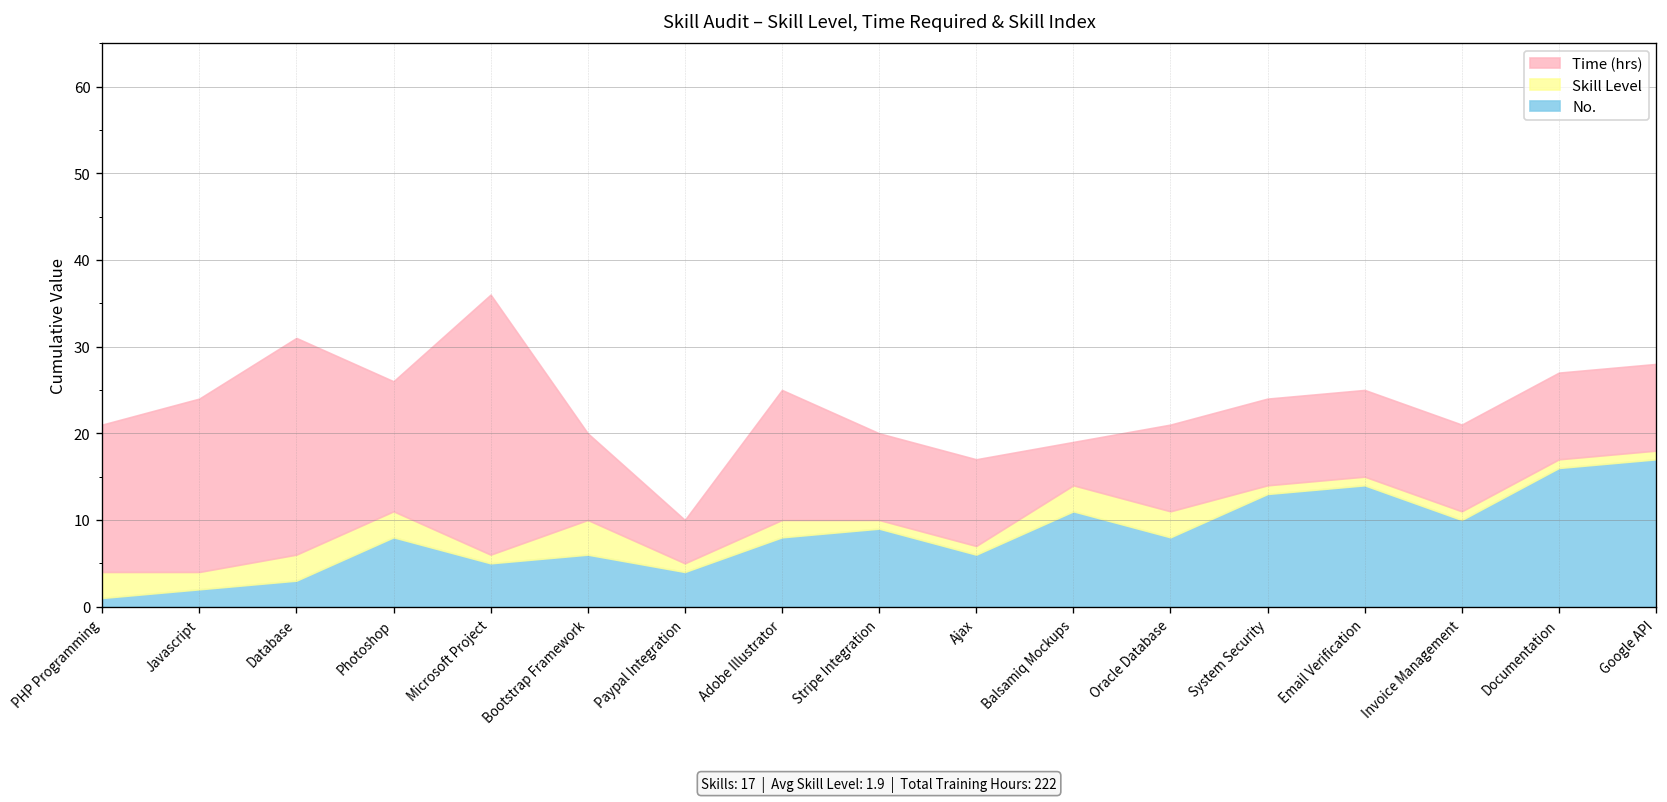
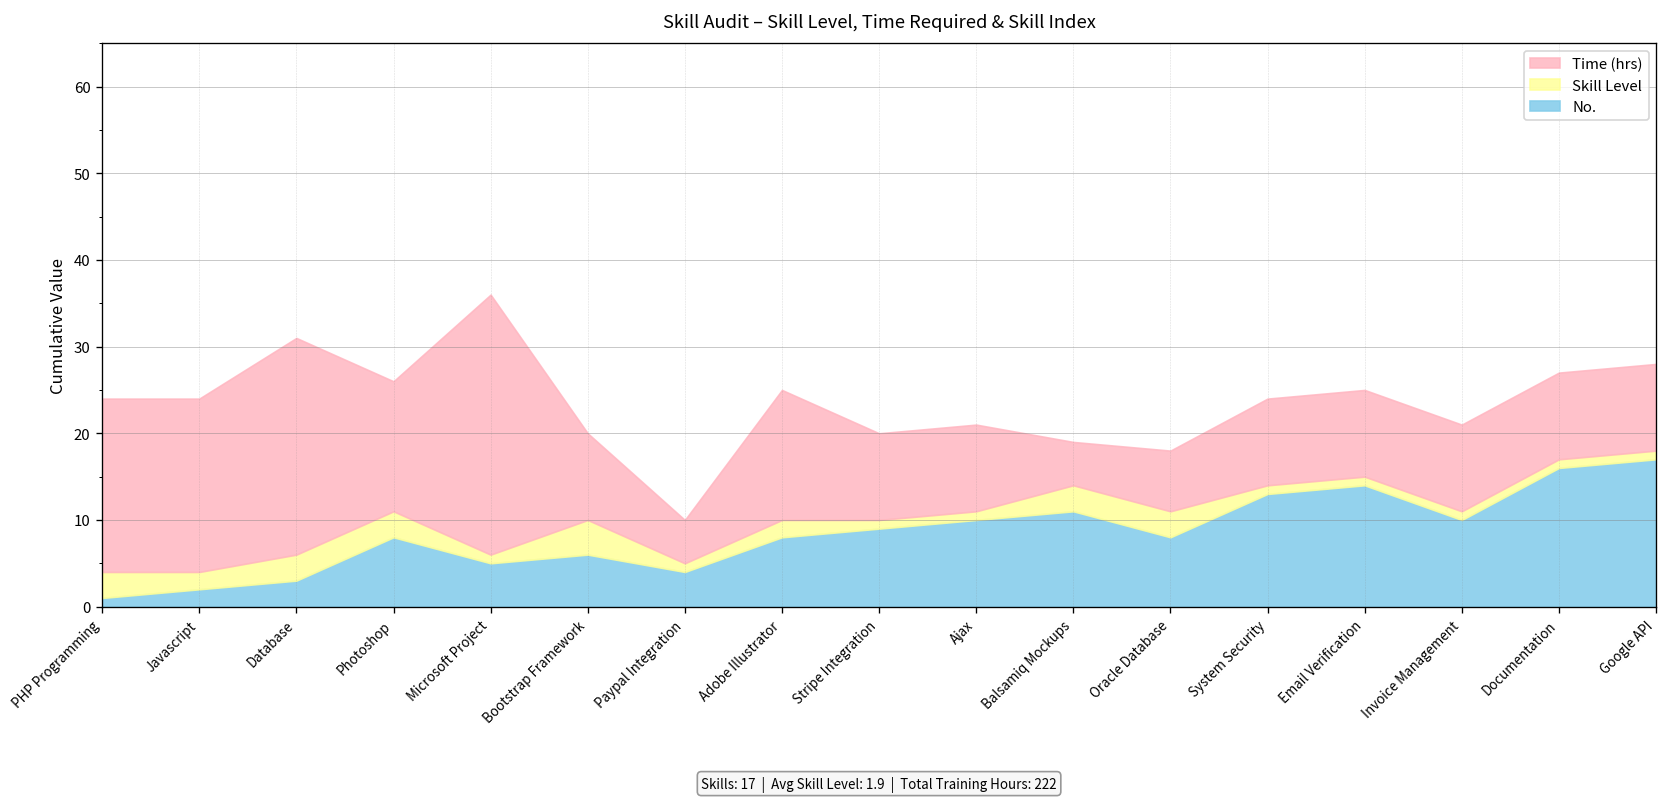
Time (hrs), PHP Programming: 17 -> 20
No., Ajax: 6 -> 10
Time (hrs), Oracle Database: 10 -> 7
